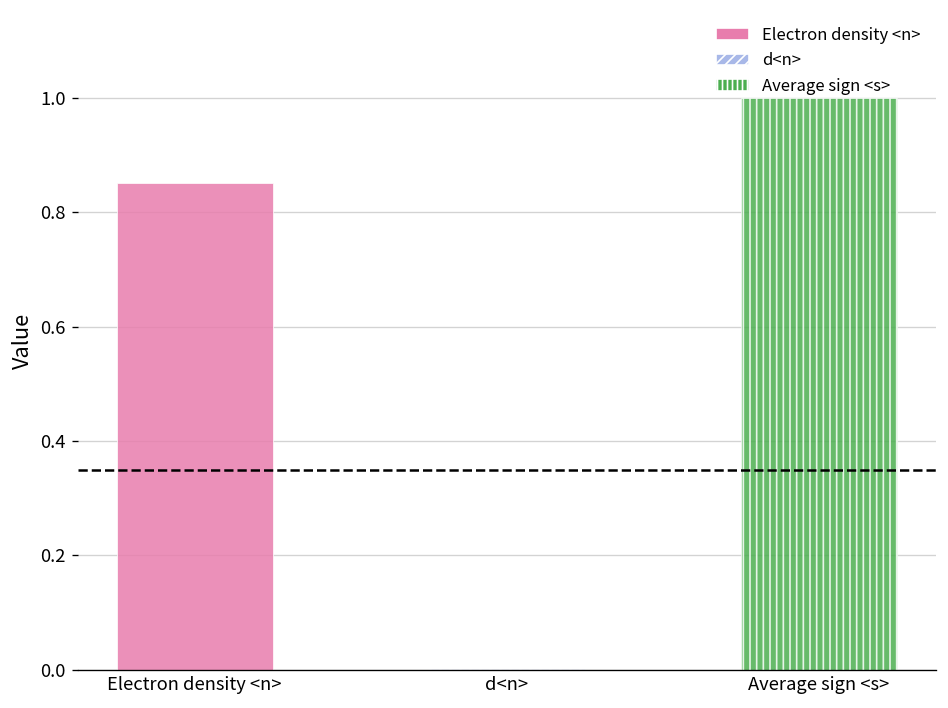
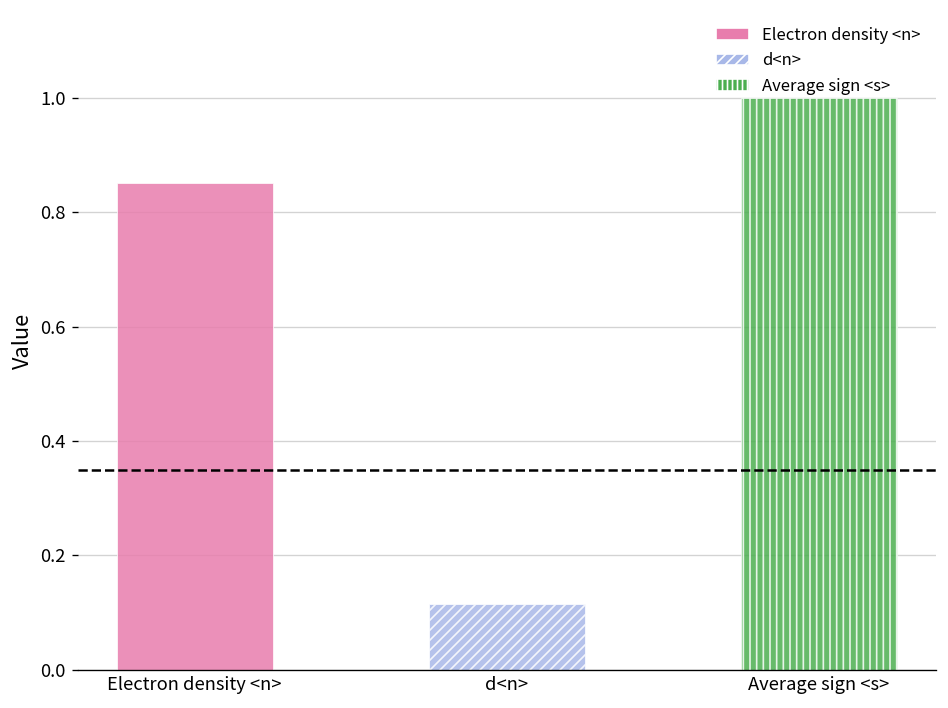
d<n>: 0.00 -> 0.11
